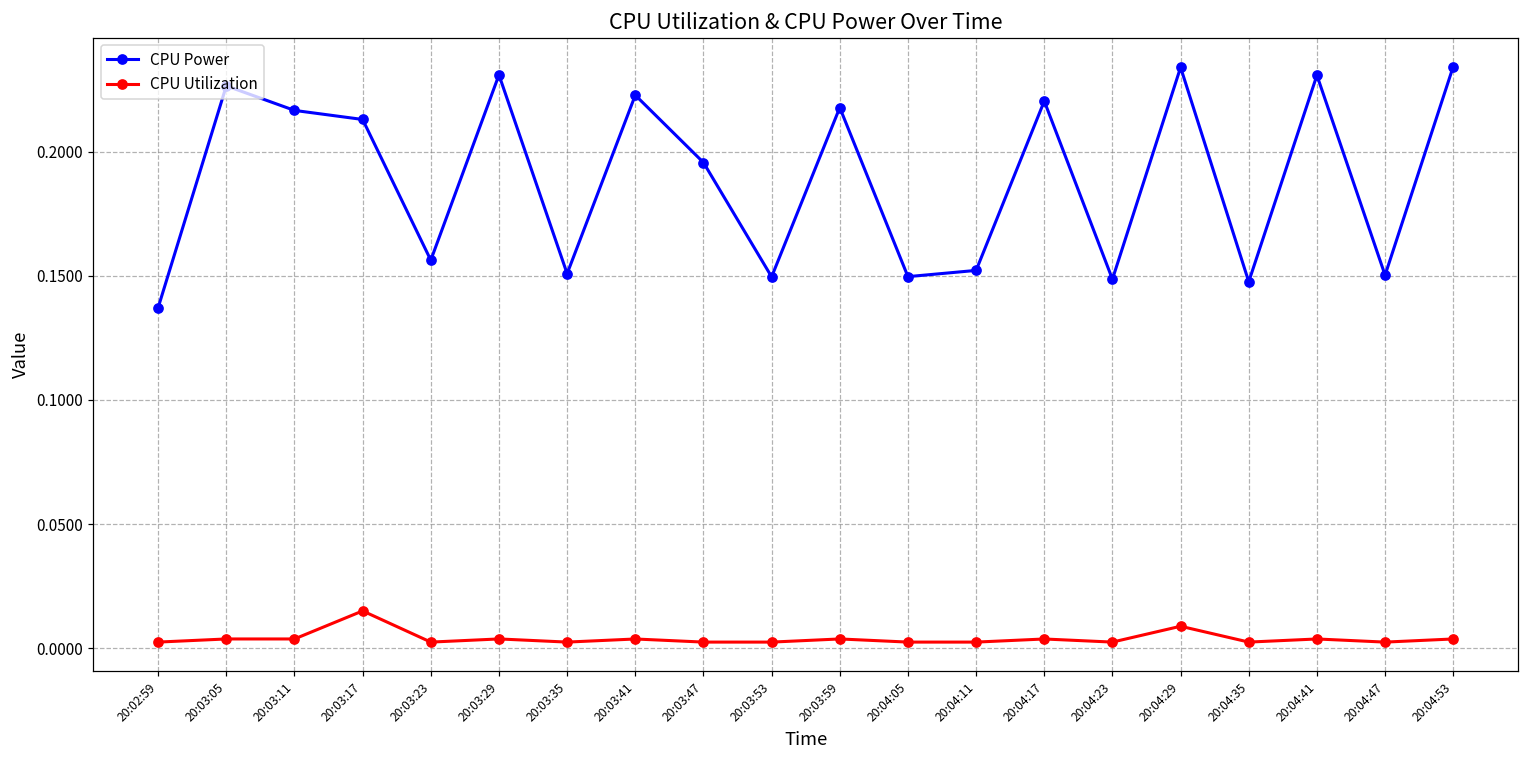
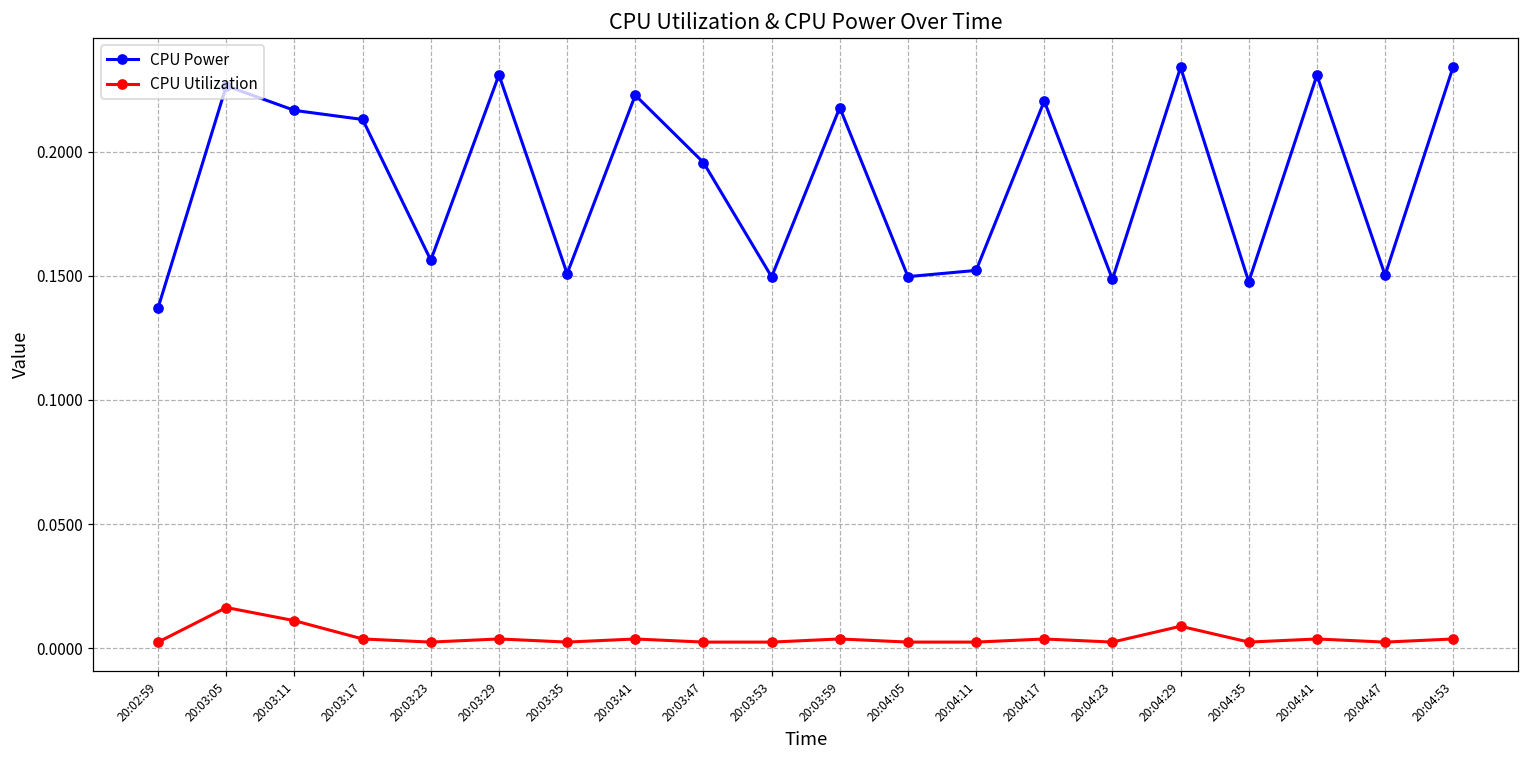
CPU Utilization, 20:03:05: 0.004 -> 0.016
CPU Utilization, 20:03:11: 0.004 -> 0.011
CPU Utilization, 20:03:17: 0.015 -> 0.004
